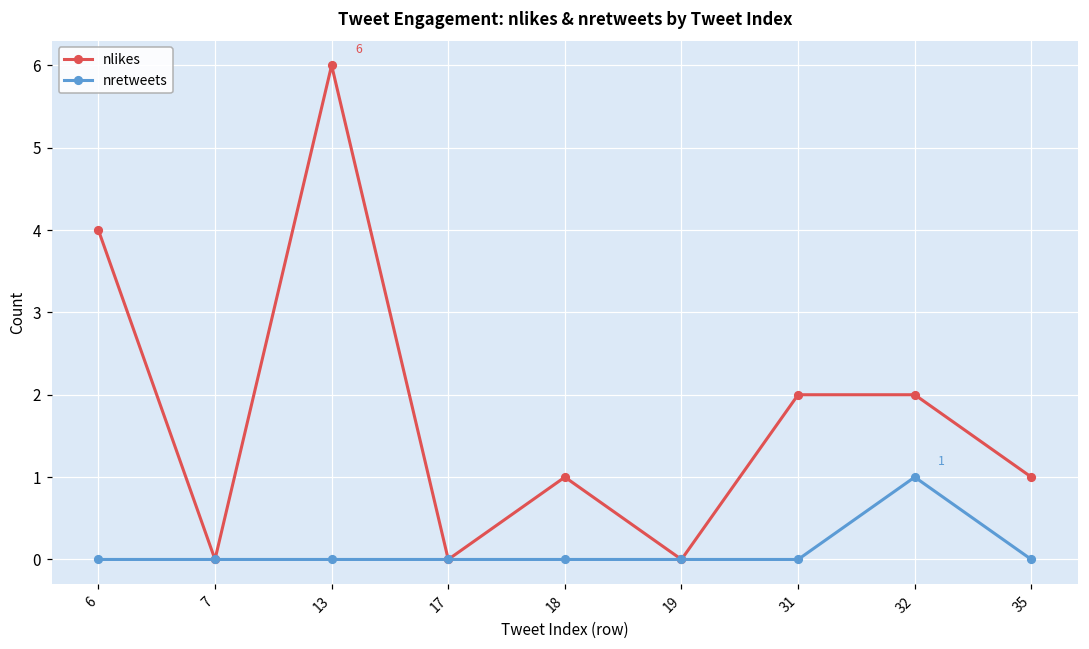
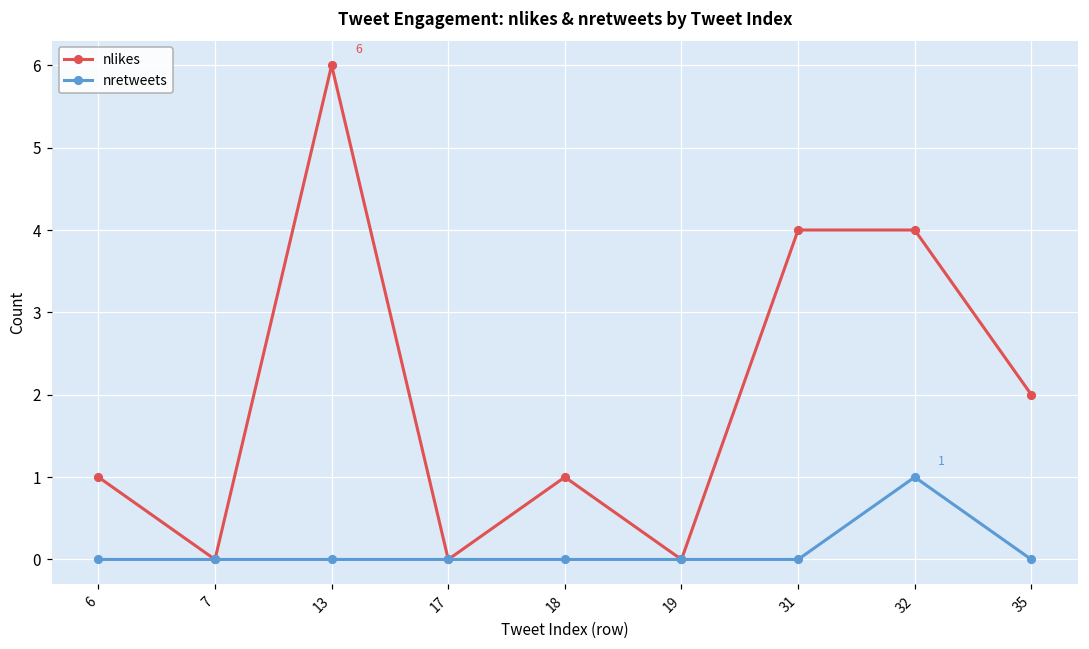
nlikes, 6: 4 -> 1
nlikes, 31: 2 -> 4
nlikes, 32: 2 -> 4
nlikes, 35: 1 -> 2
